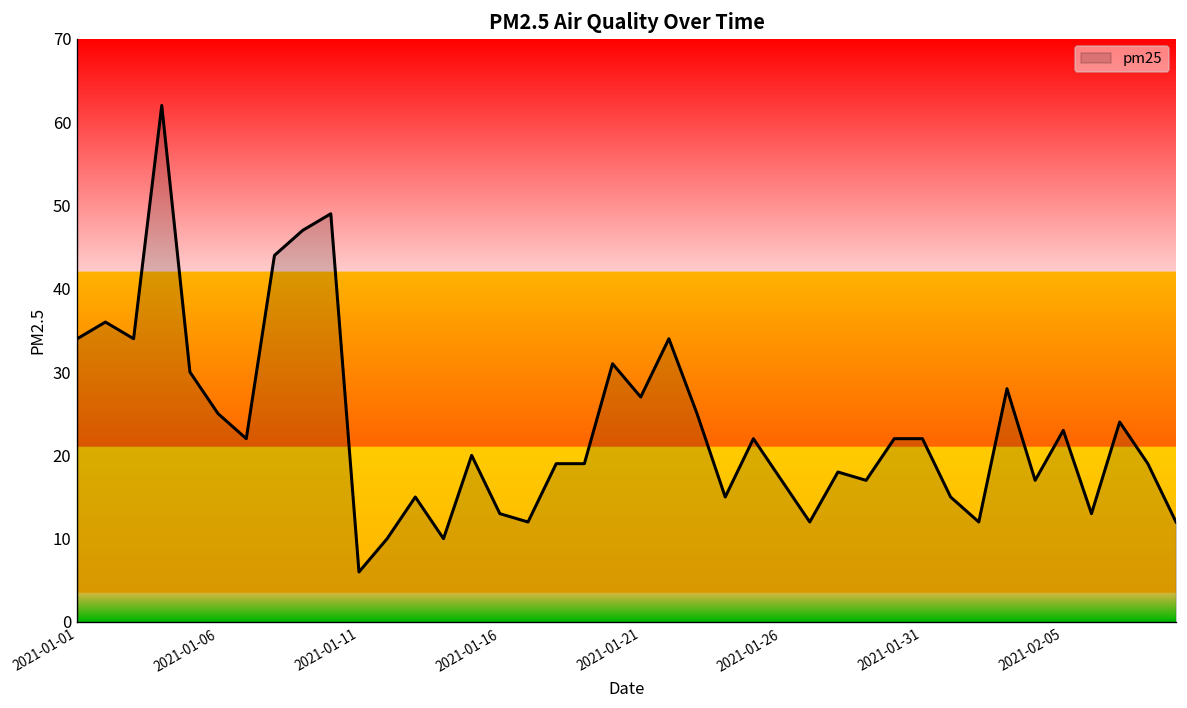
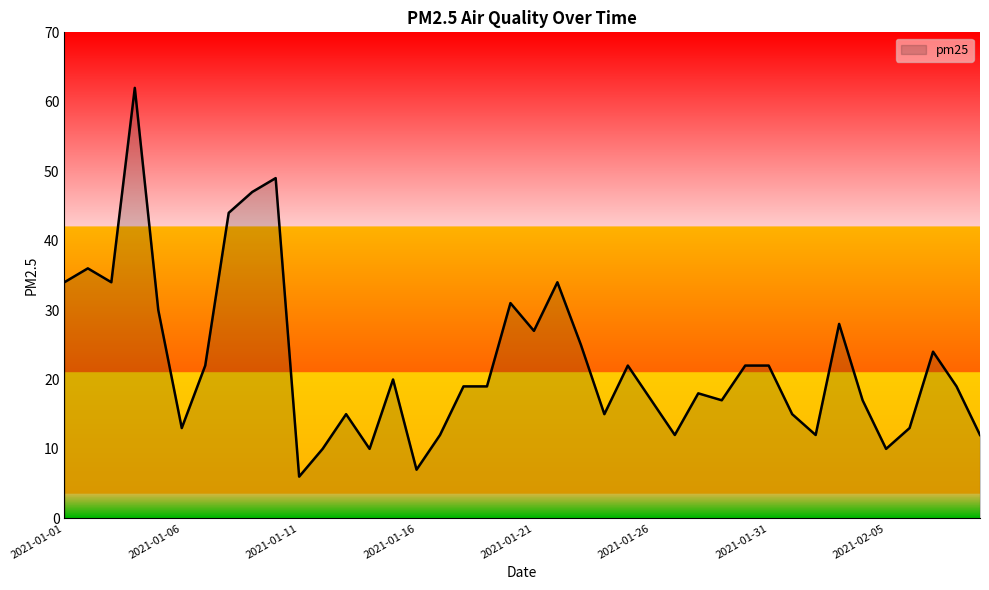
2021-01-06: 25 -> 13
2021-01-16: 13 -> 7
2021-02-05: 23 -> 10
